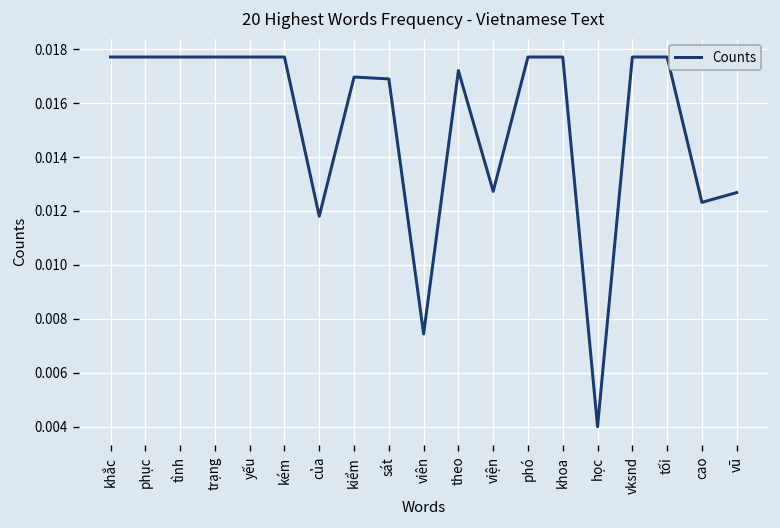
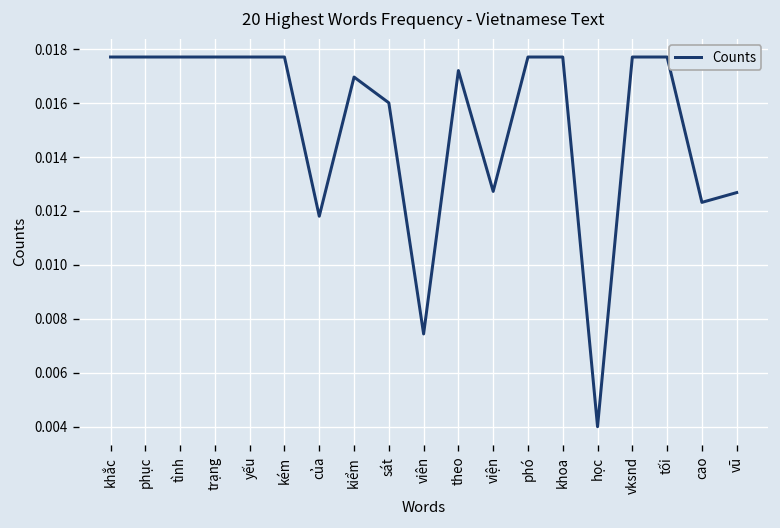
sát: 0.0169 -> 0.0160
